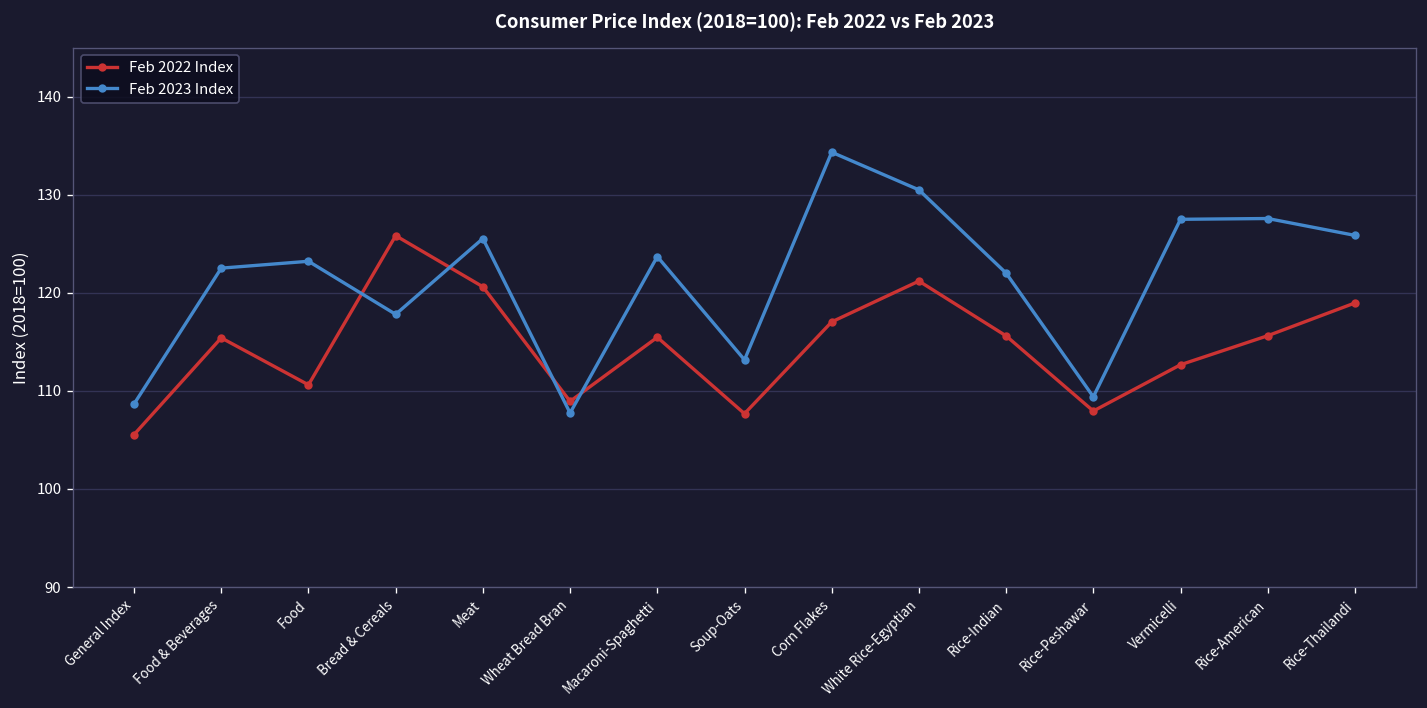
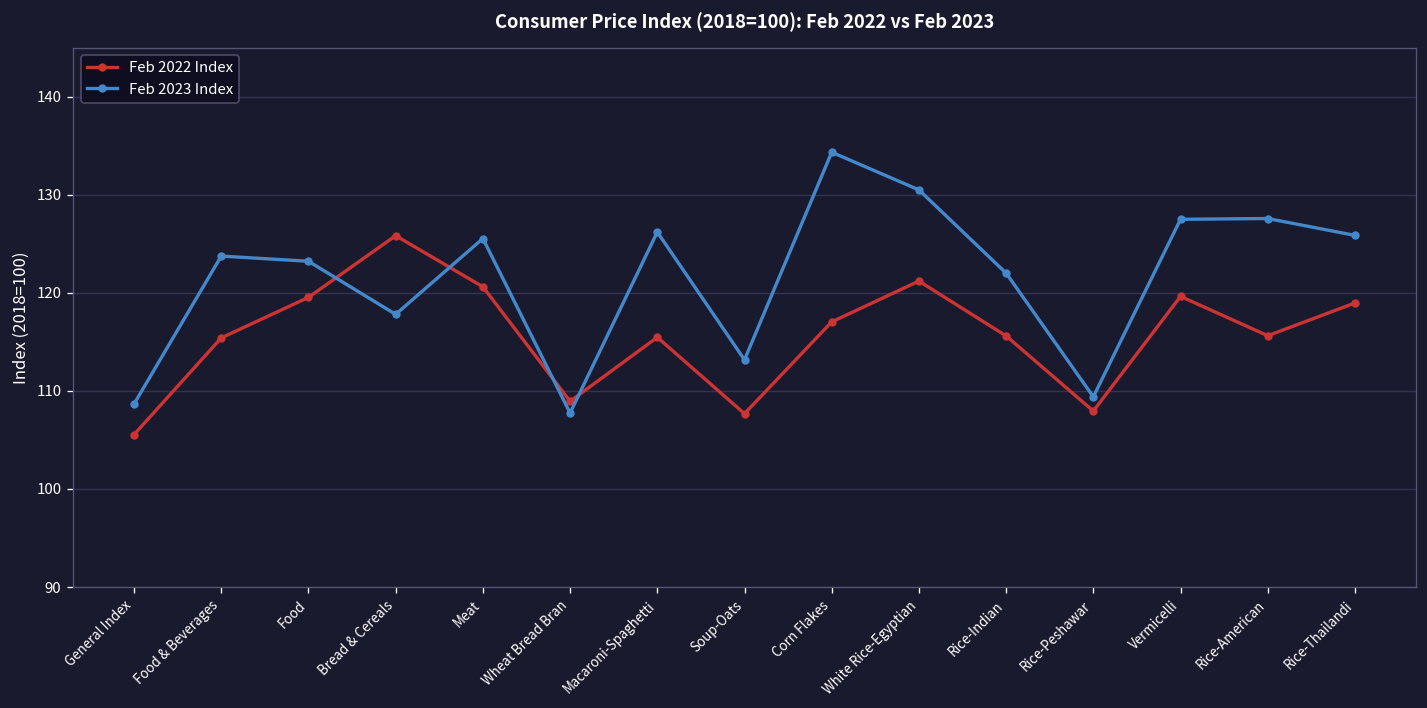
Feb 2023 Index, Food & Beverages: 123 -> 124
Feb 2022 Index, Food: 111 -> 120
Feb 2023 Index, Macaroni-Spaghetti: 124 -> 126
Feb 2022 Index, Vermicelli: 113 -> 120
